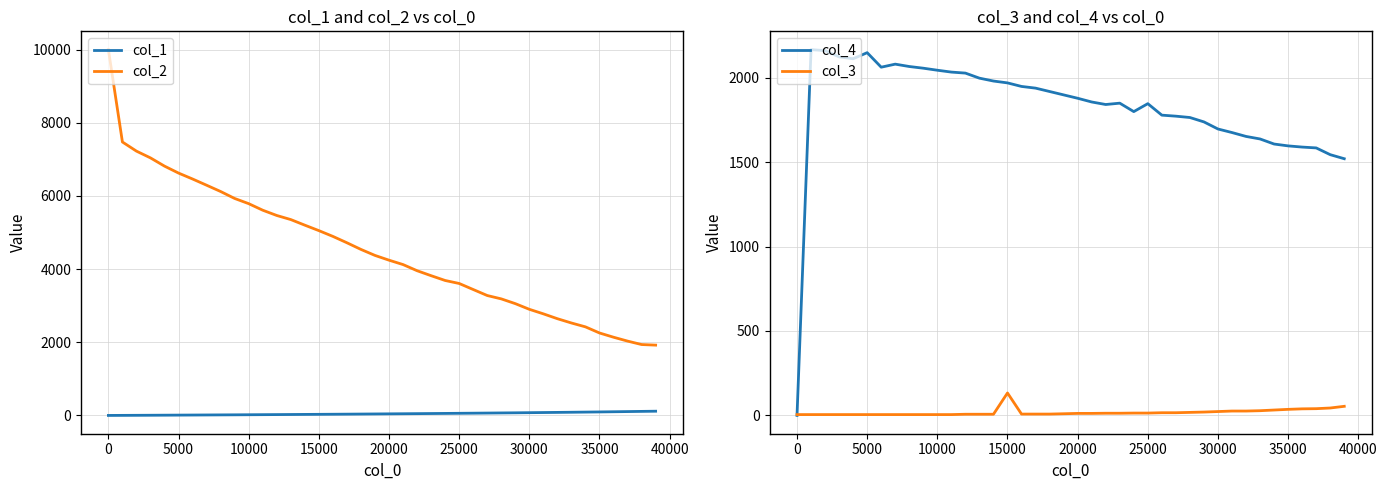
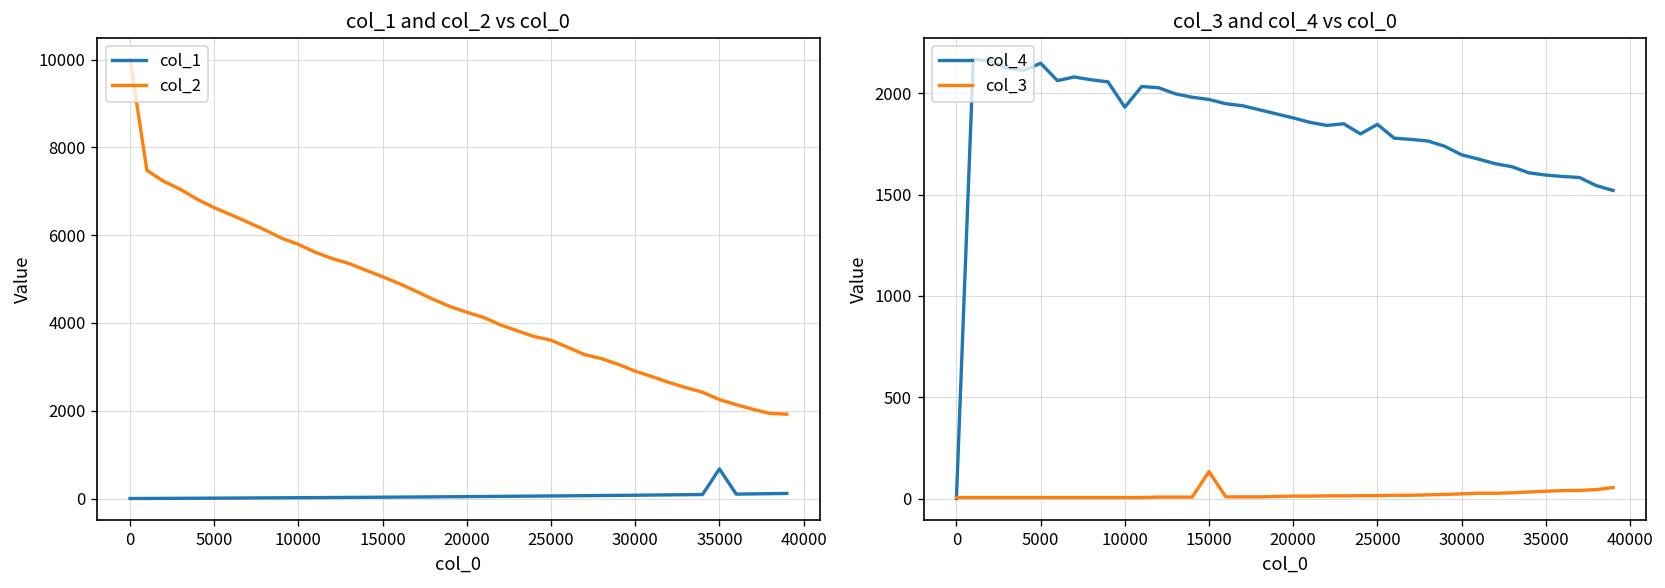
col_1 and col_2 vs col_0, col_1, 35000: 100 -> 700
col_3 and col_4 vs col_0, col_4, 10000: 2040 -> 1930
